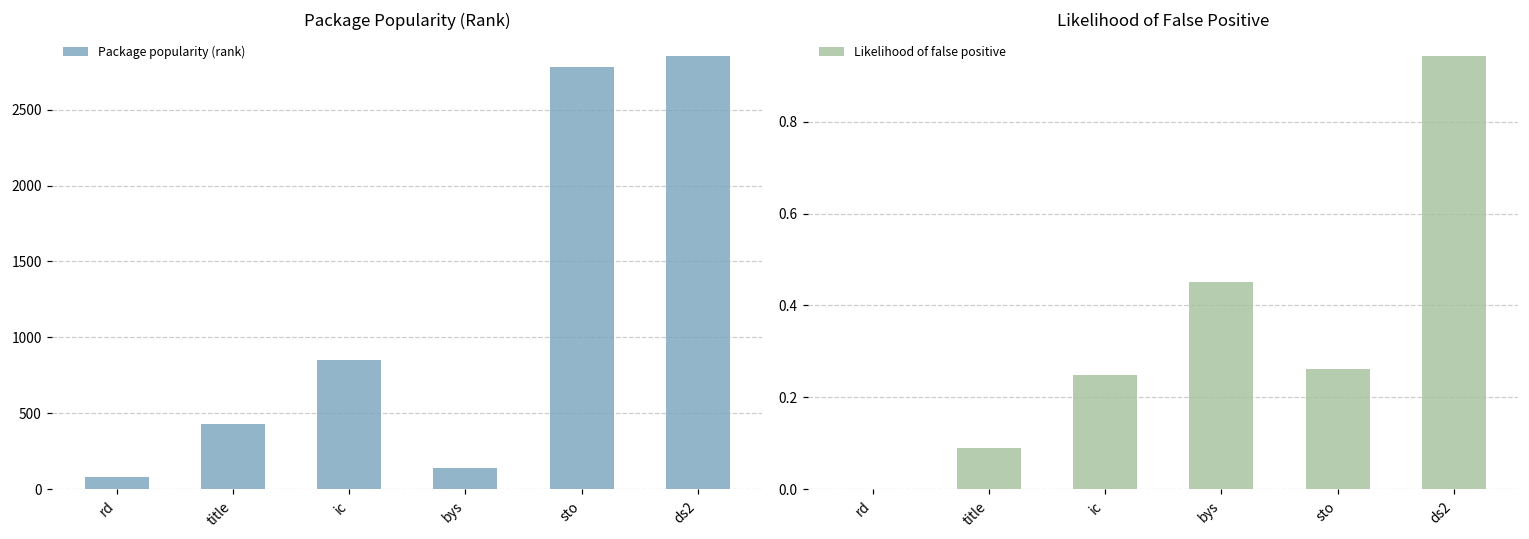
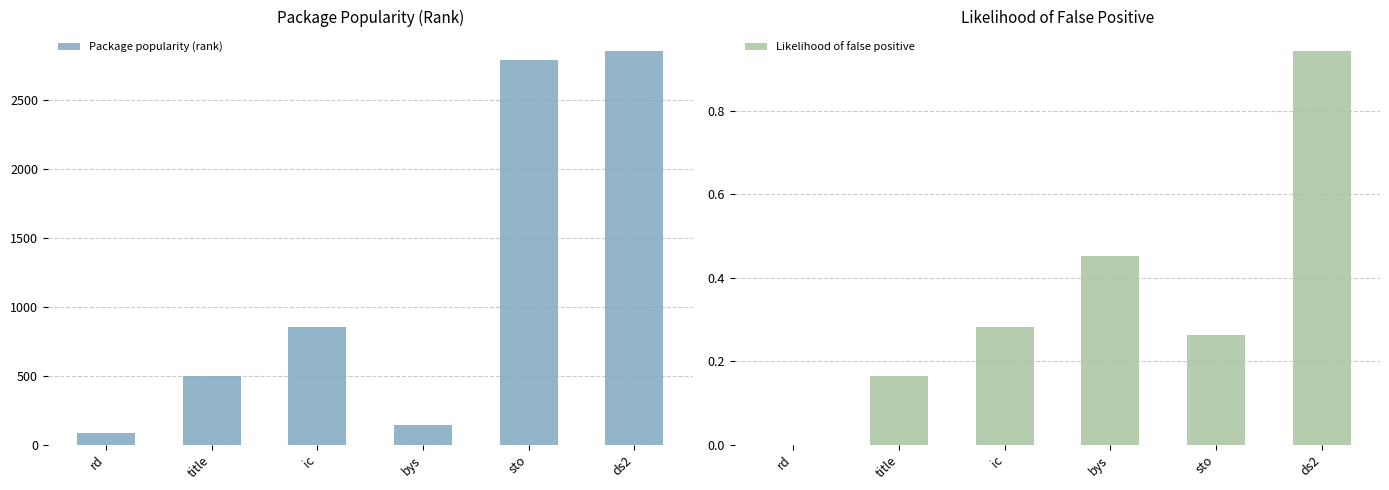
Package Popularity (Rank), title: 430 -> 500
Likelihood of False Positive, title: 0.09 -> 0.16
Likelihood of False Positive, ic: 0.25 -> 0.28
